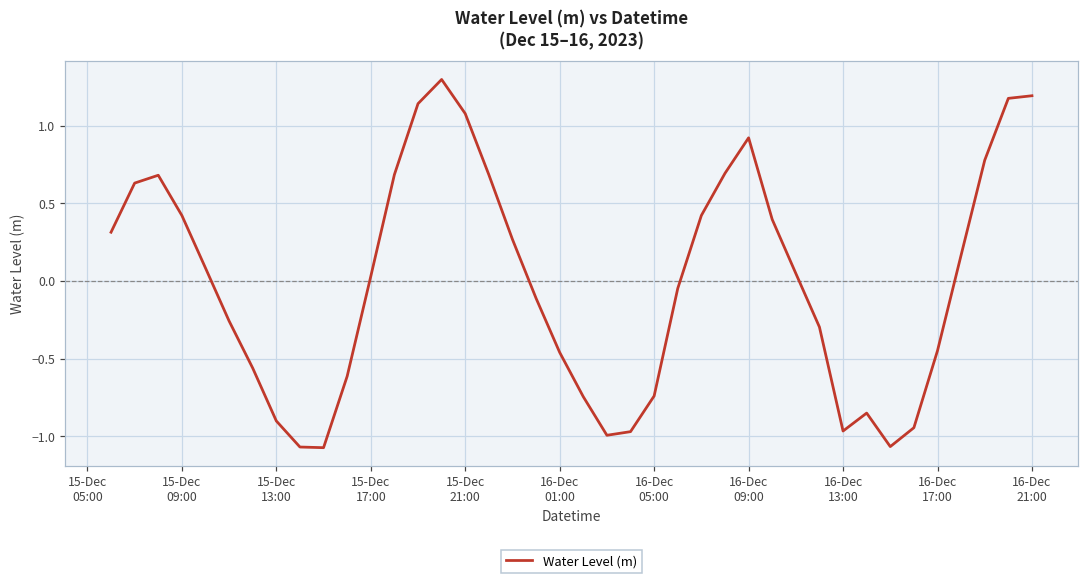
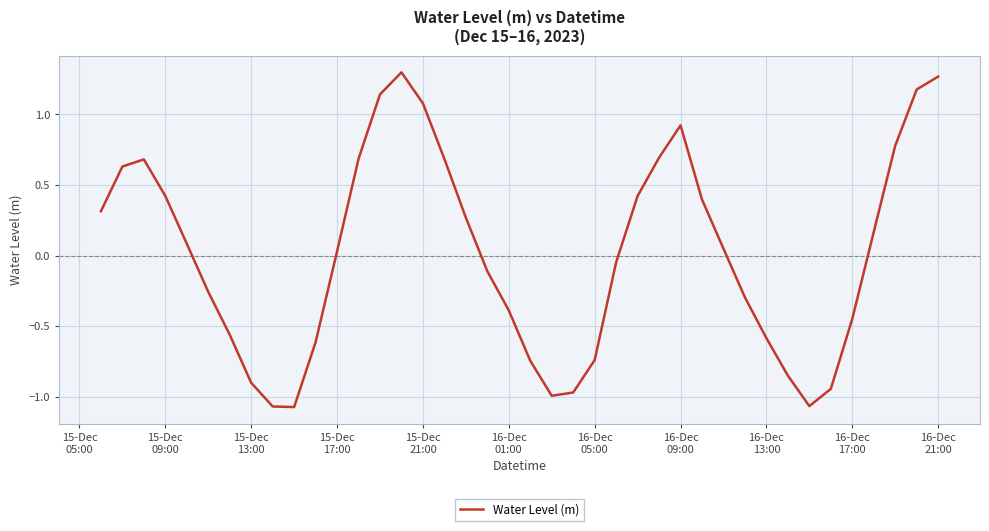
16-Dec 01:00: -0.46 -> -0.39
16-Dec 13:00: -0.97 -> -0.58
16-Dec 21:00: 1.19 -> 1.27
